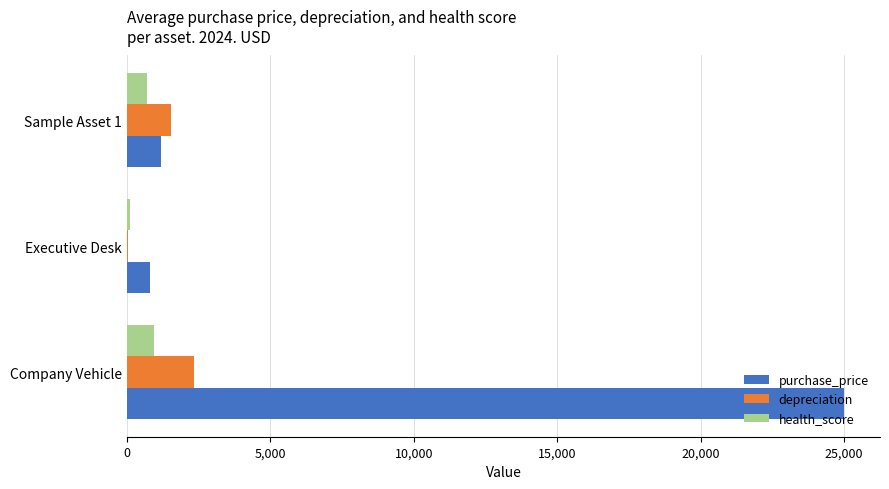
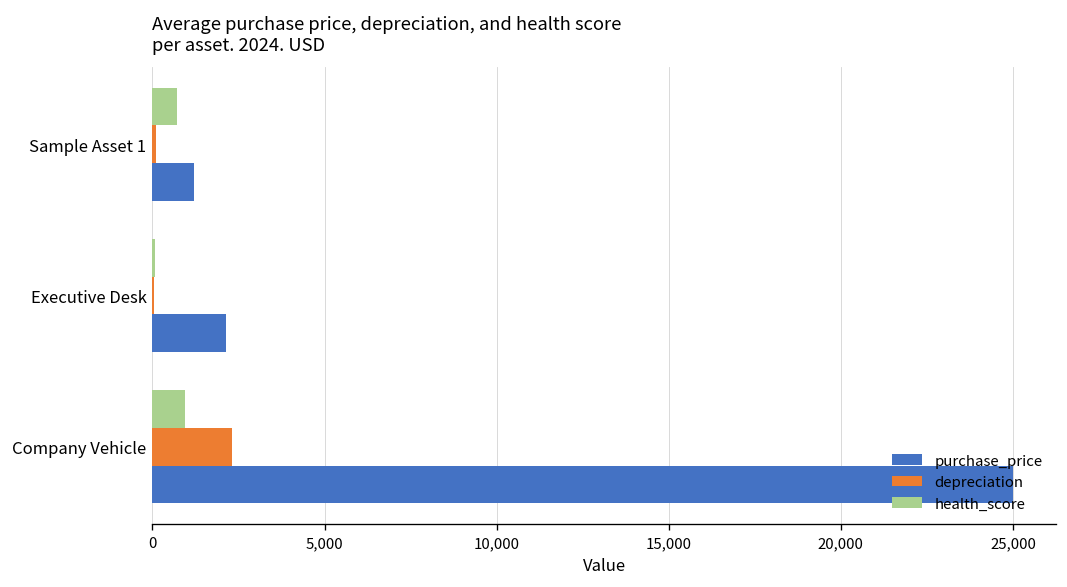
depreciation, Sample Asset 1: 1,500 -> 100
purchase_price, Executive Desk: 800 -> 2,100
